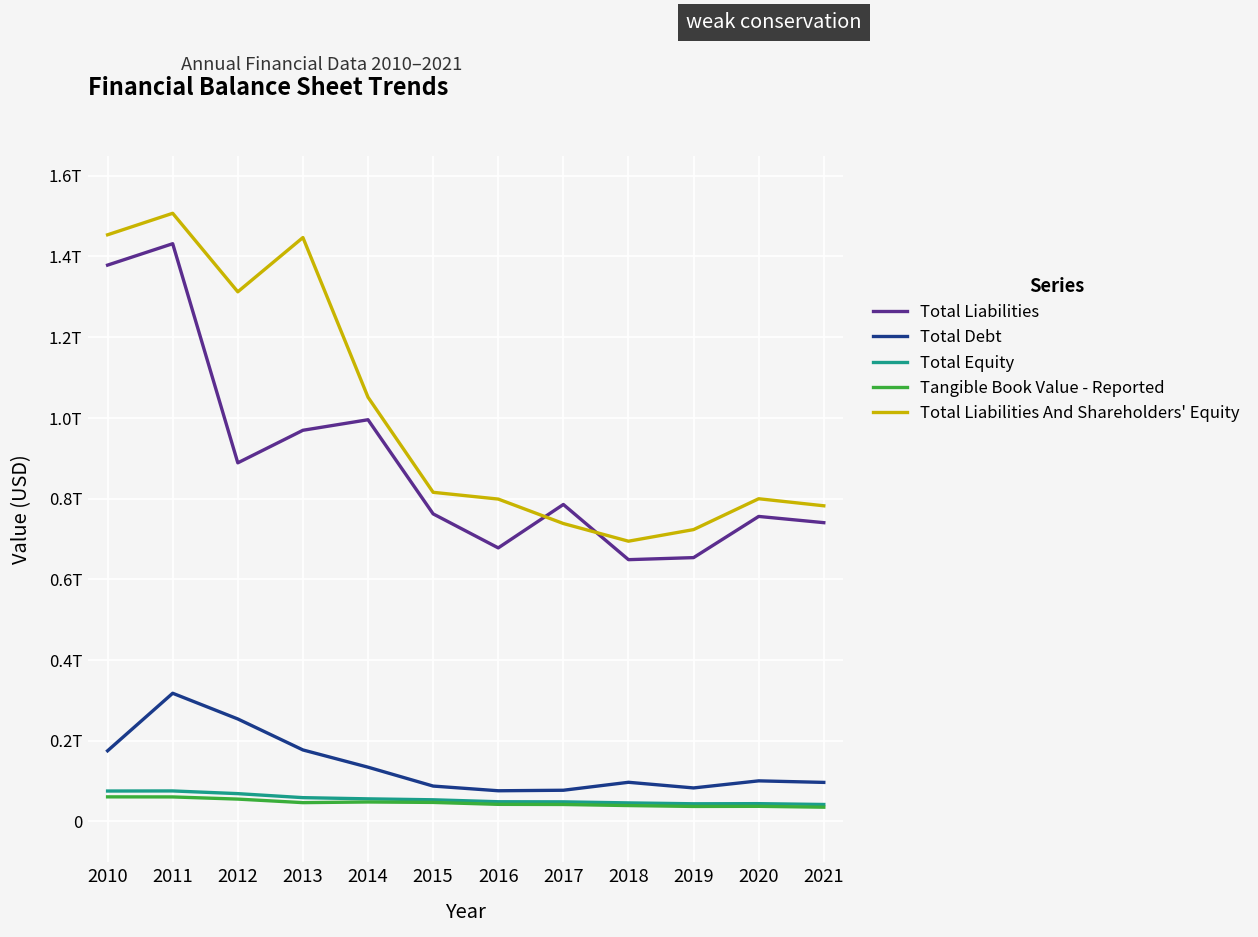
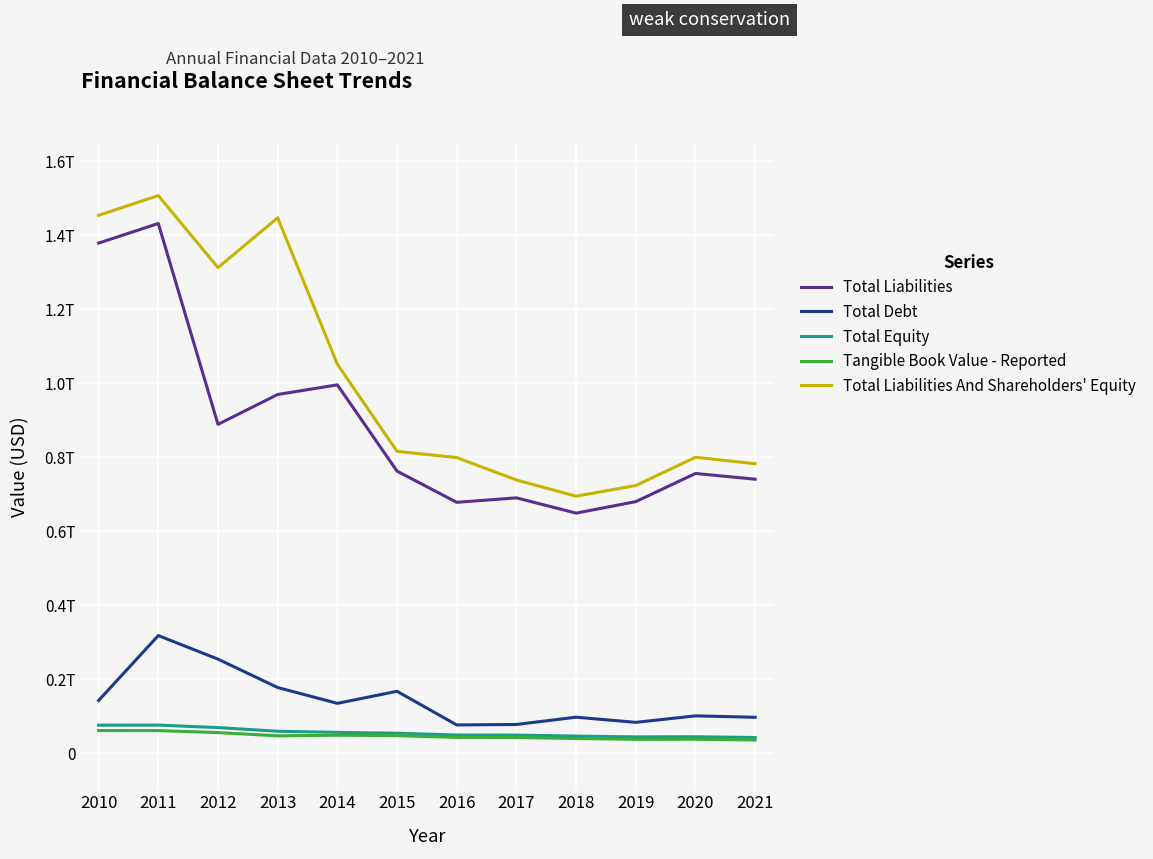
Total Debt, 2010: 0.17T -> 0.14T
Total Debt, 2015: 0.09T -> 0.17T
Total Liabilities, 2017: 0.79T -> 0.69T
Total Liabilities, 2019: 0.65T -> 0.68T
